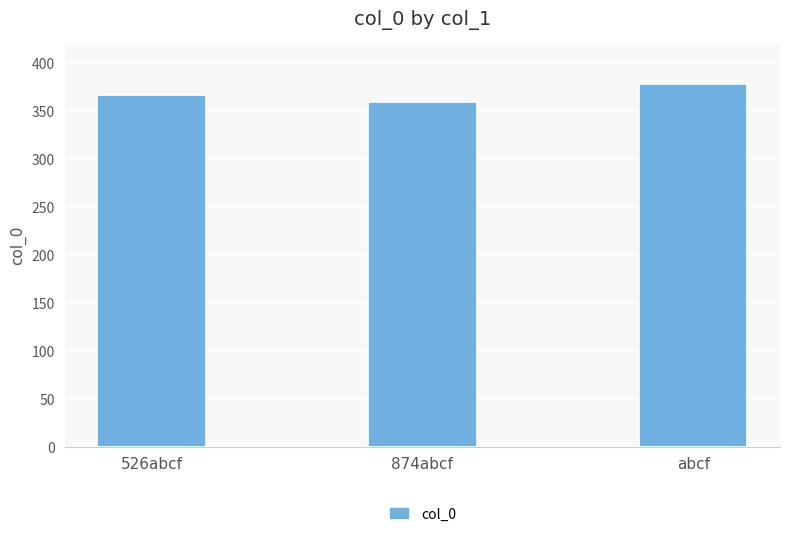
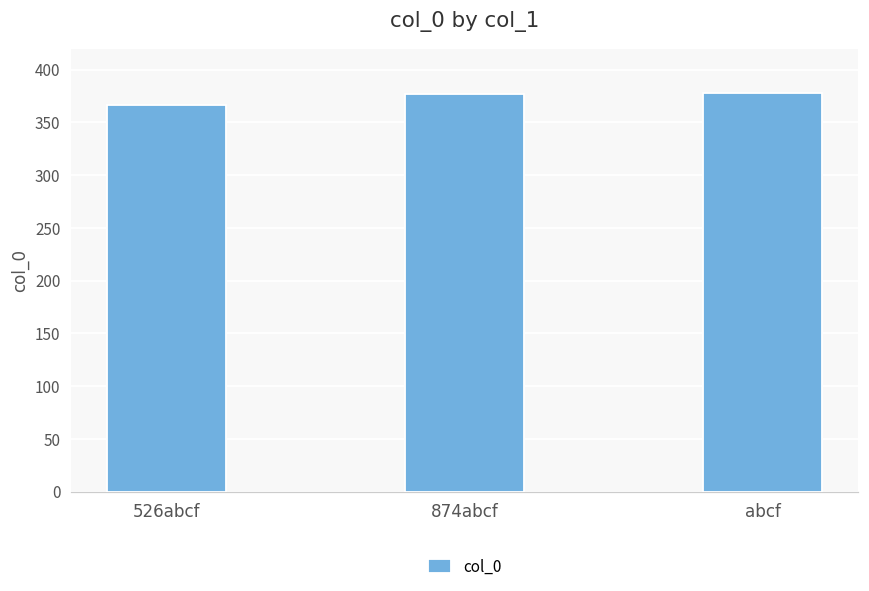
874abcf: 360 -> 380
